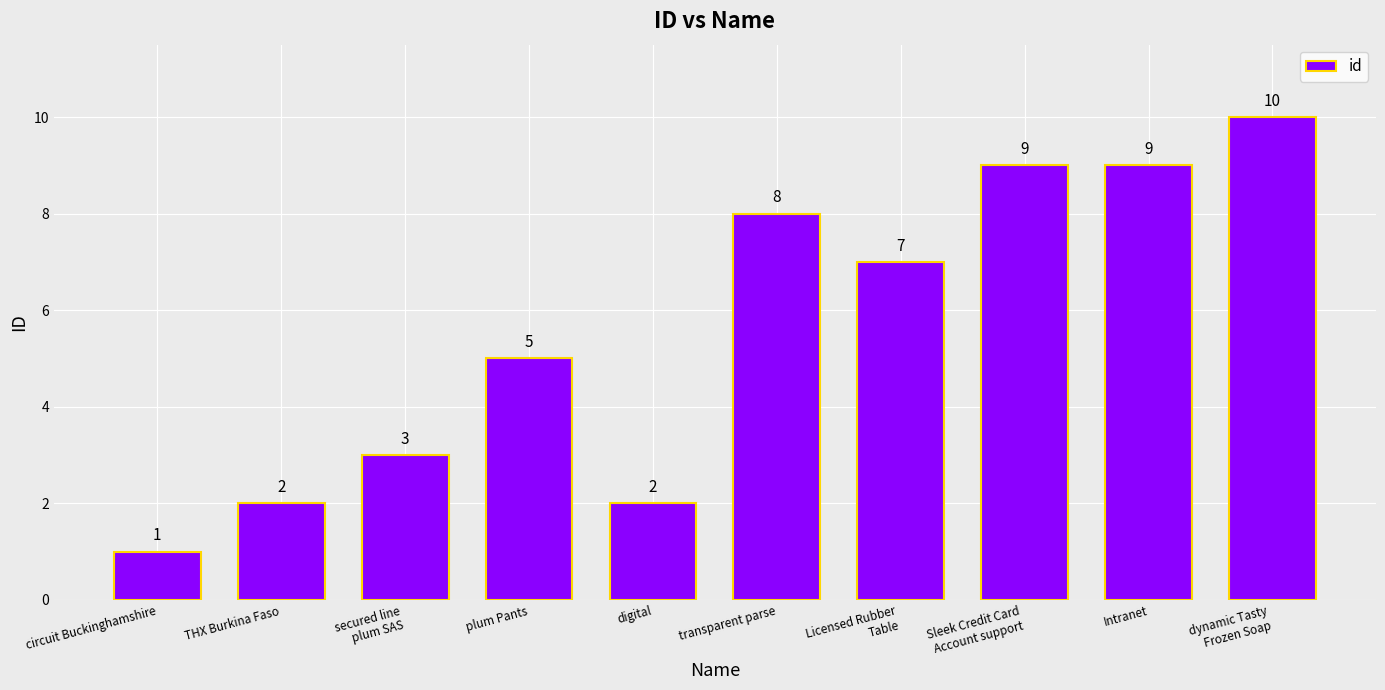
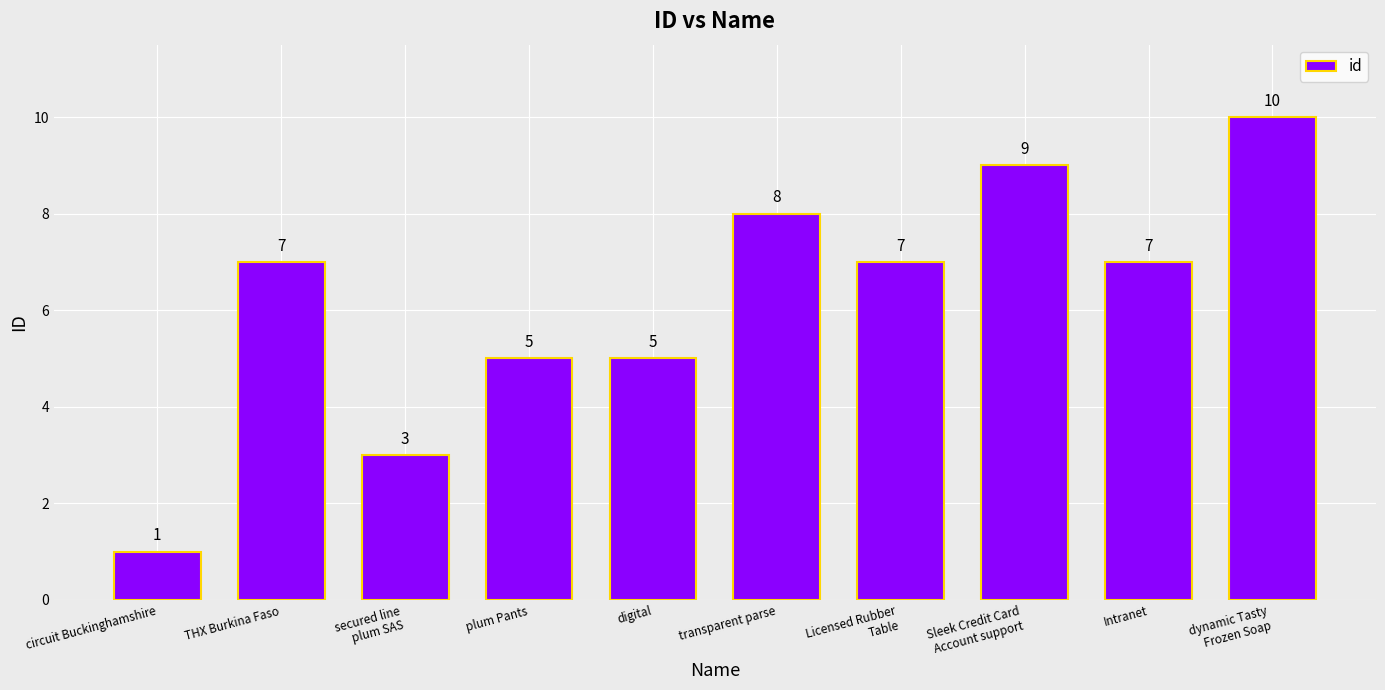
THX Burkina Faso: 2 -> 7
digital: 2 -> 5
Intranet: 9 -> 7
